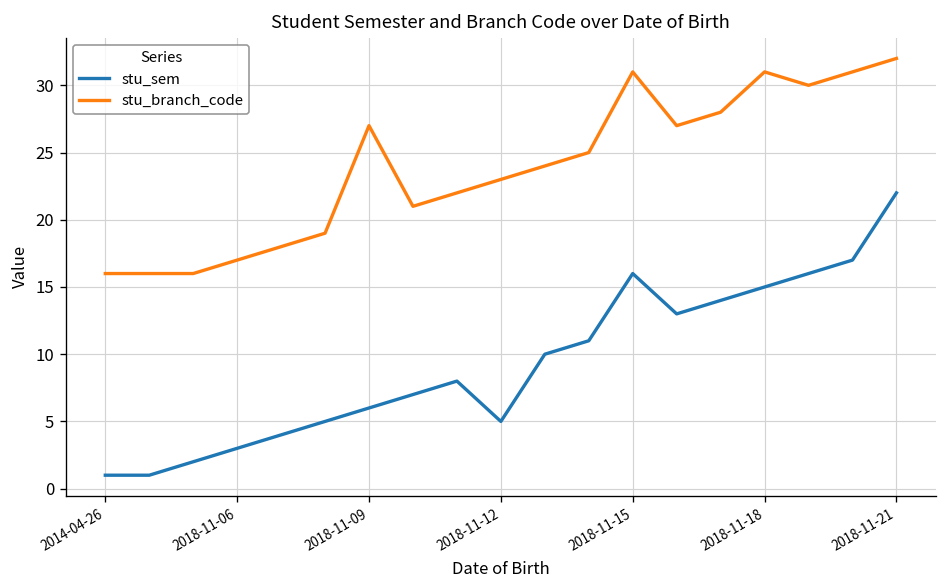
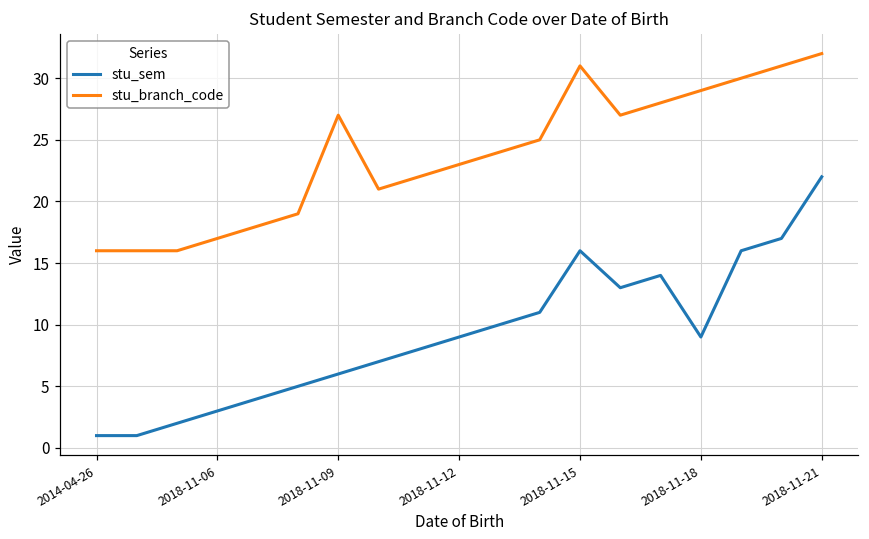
stu_sem, 2018-11-12: 5 -> 9
stu_sem, 2018-11-18: 15 -> 9
stu_branch_code, 2018-11-18: 31 -> 29
